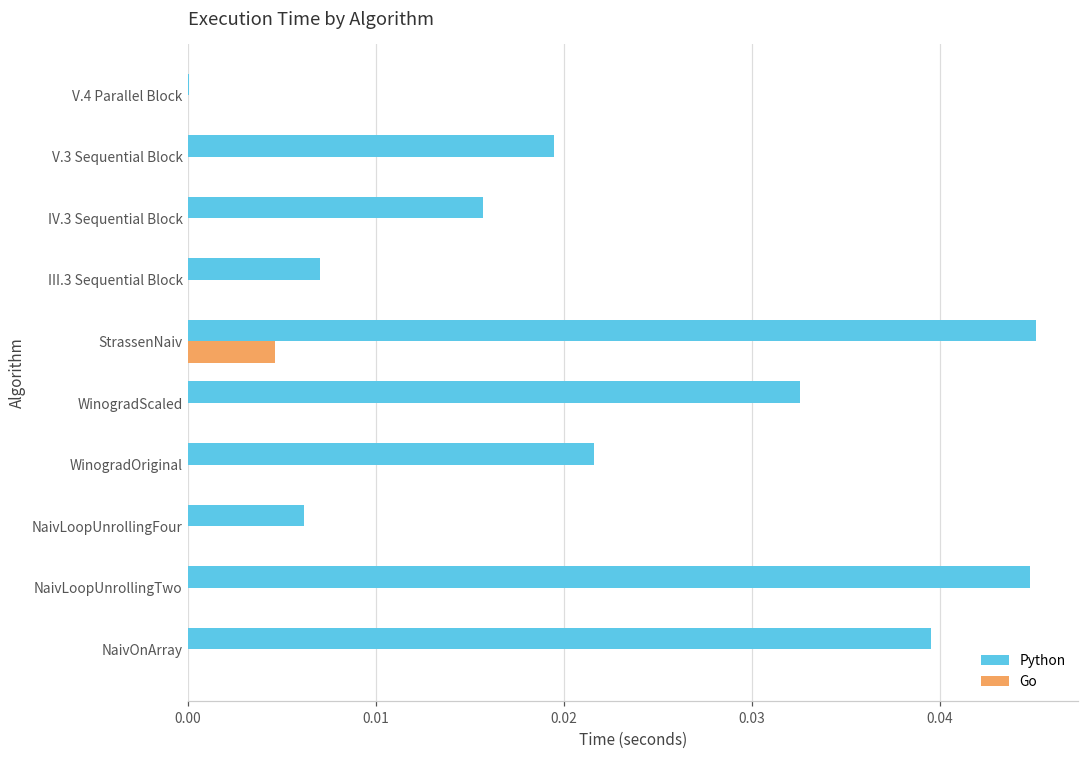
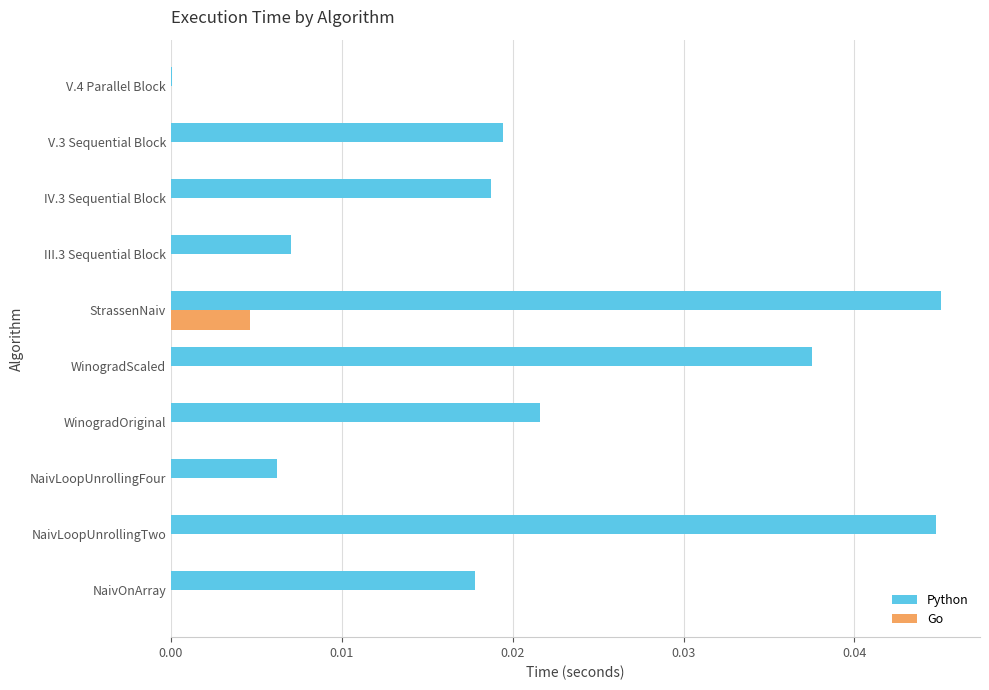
Python, IV.3 Sequential Block: 0.0157 -> 0.0188
Python, WinogradScaled: 0.0326 -> 0.0375
Python, NaivOnArray: 0.0395 -> 0.0178
